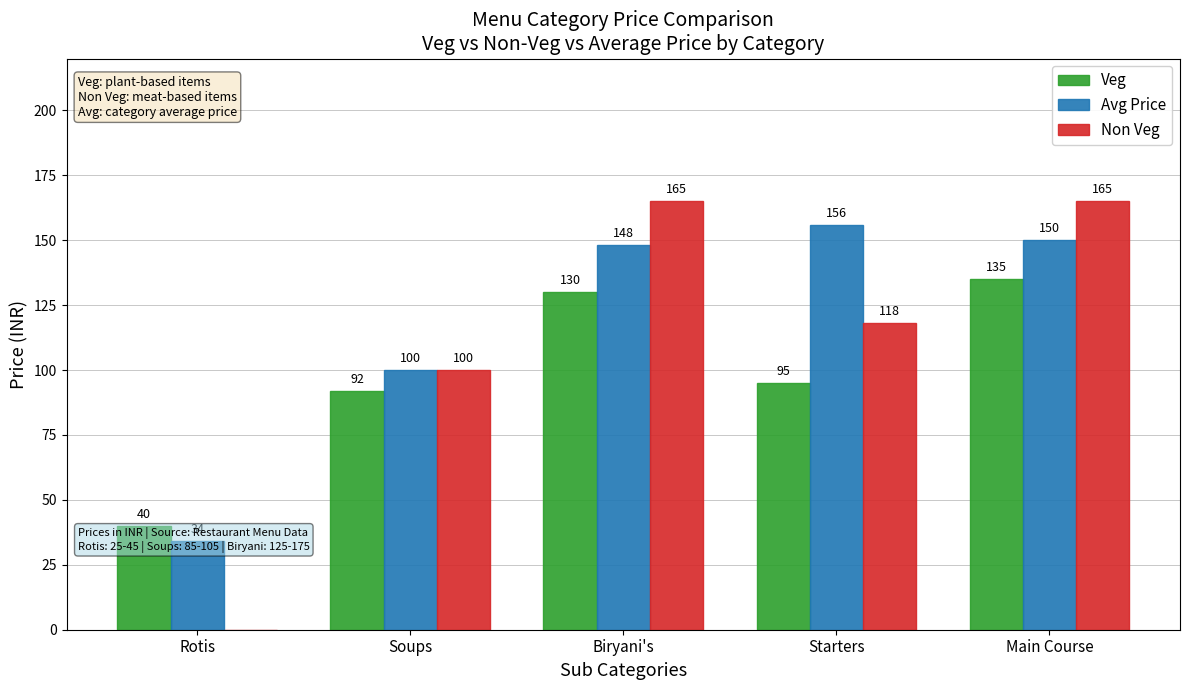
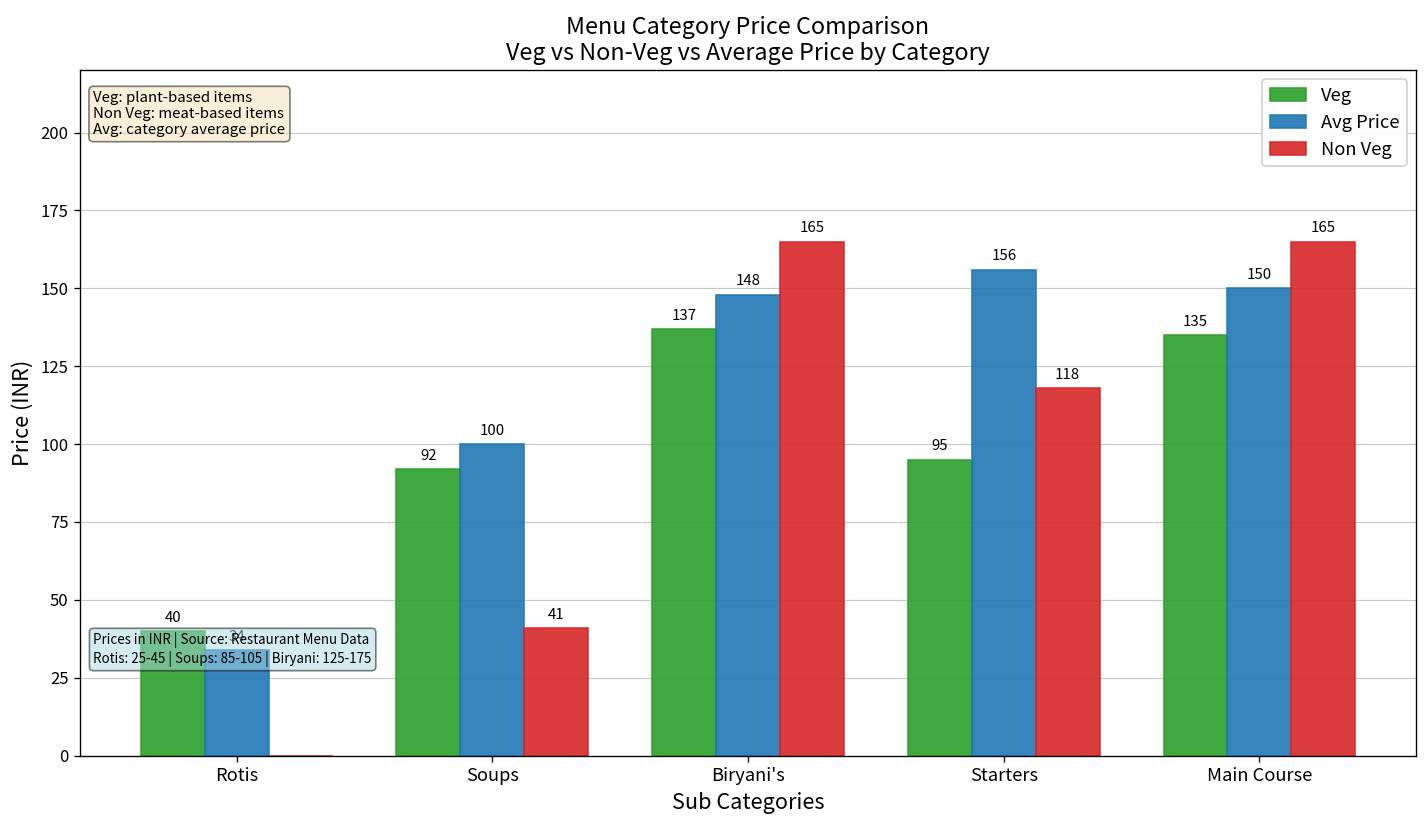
Non Veg, Soups: 100 -> 41
Veg, Biryani's: 130 -> 137
